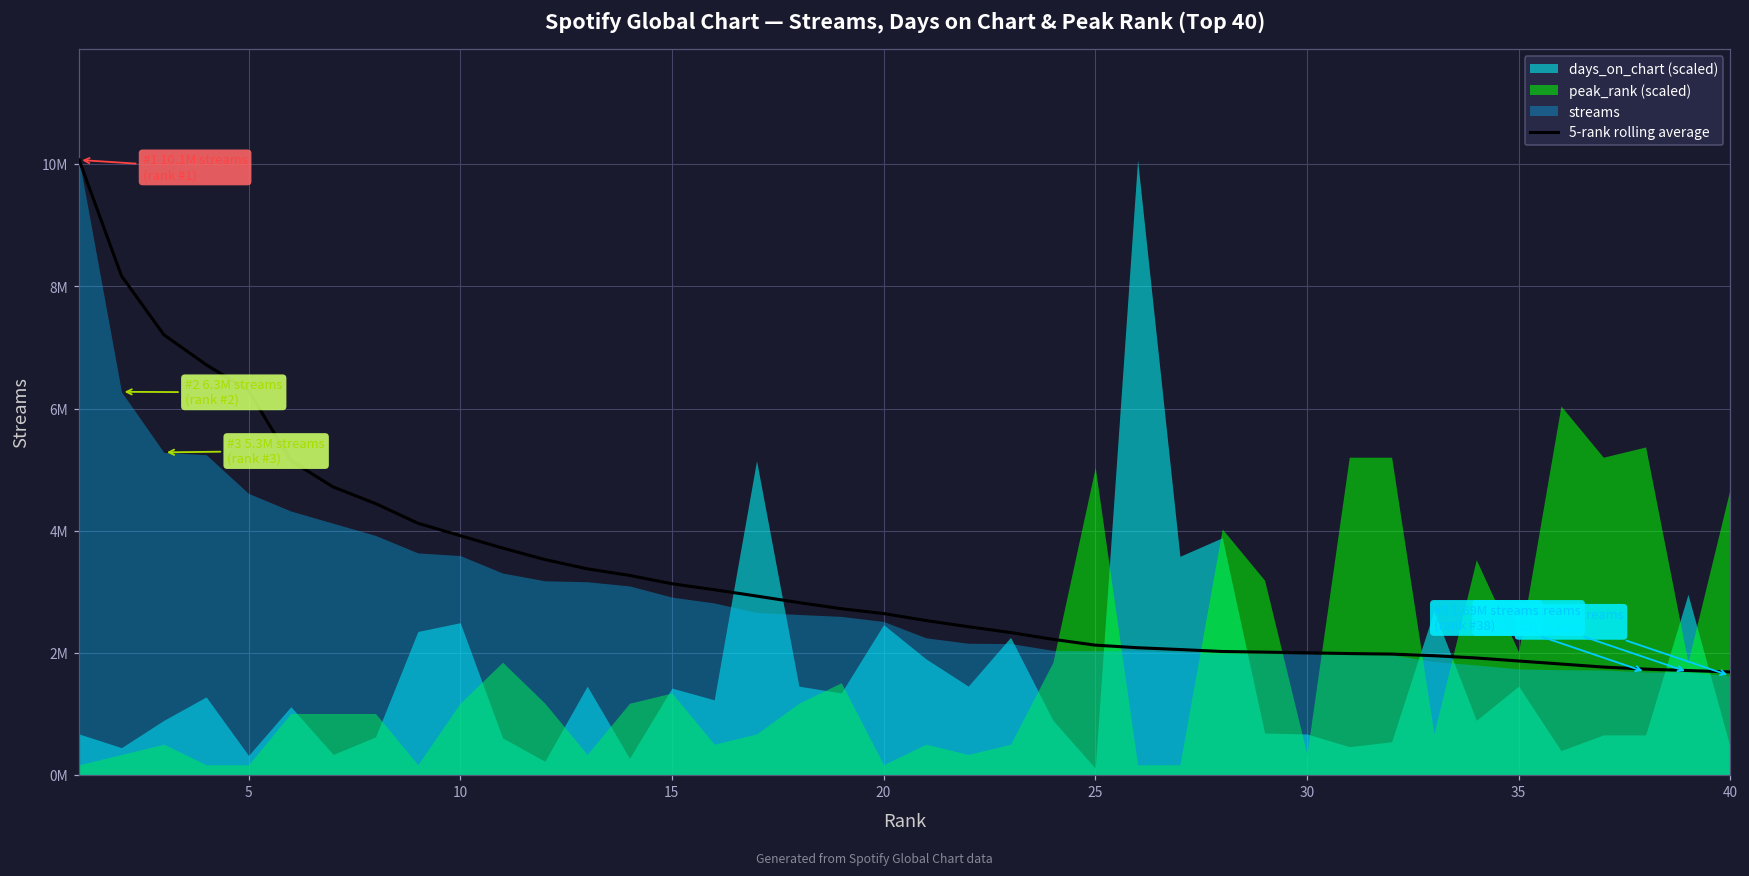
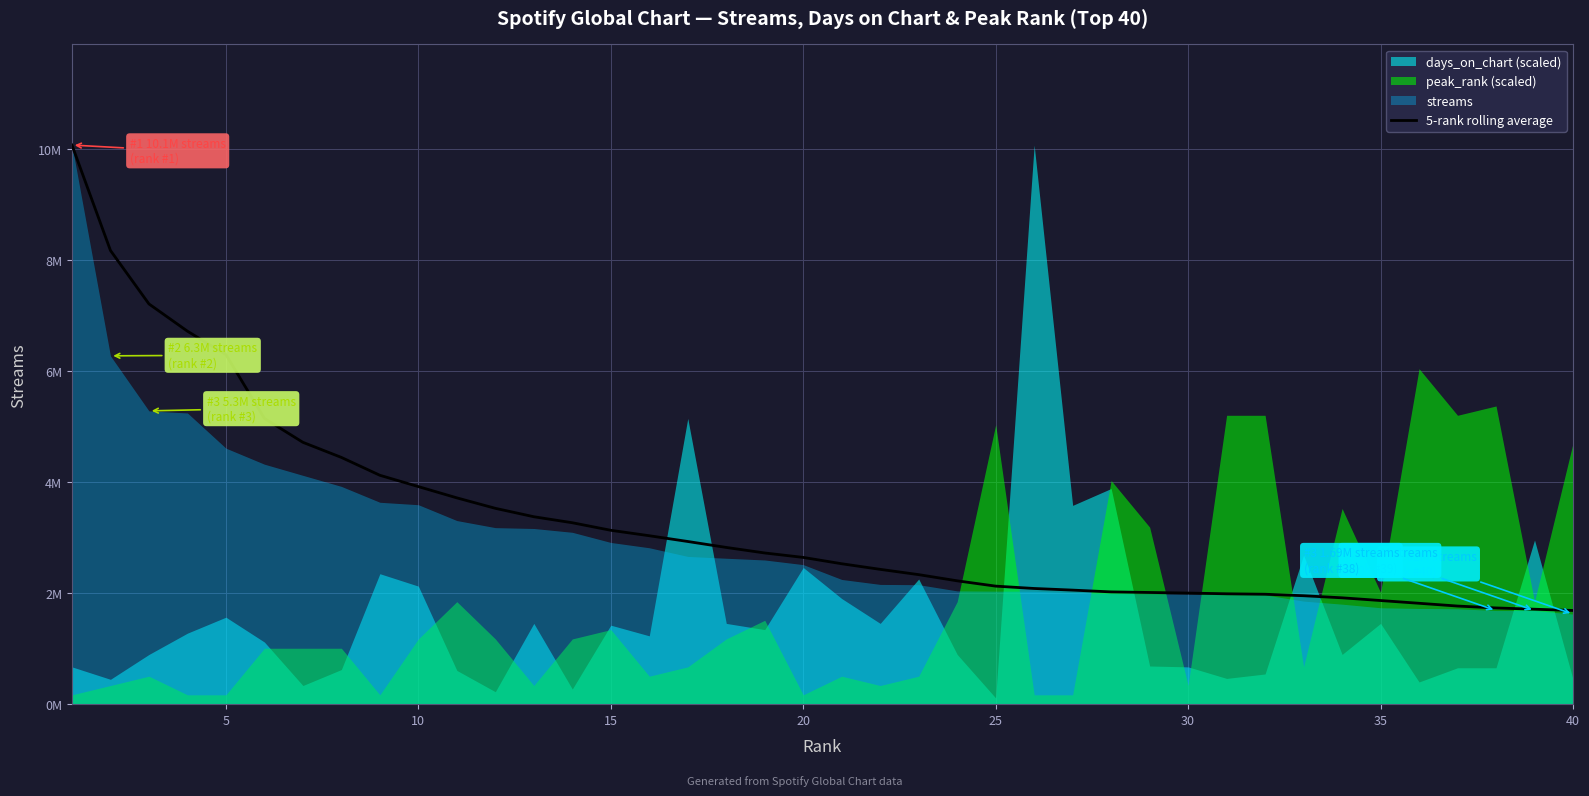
days_on_chart (scaled), 5: 300000 -> 1600000
days_on_chart (scaled), 10: 2500000 -> 2100000
